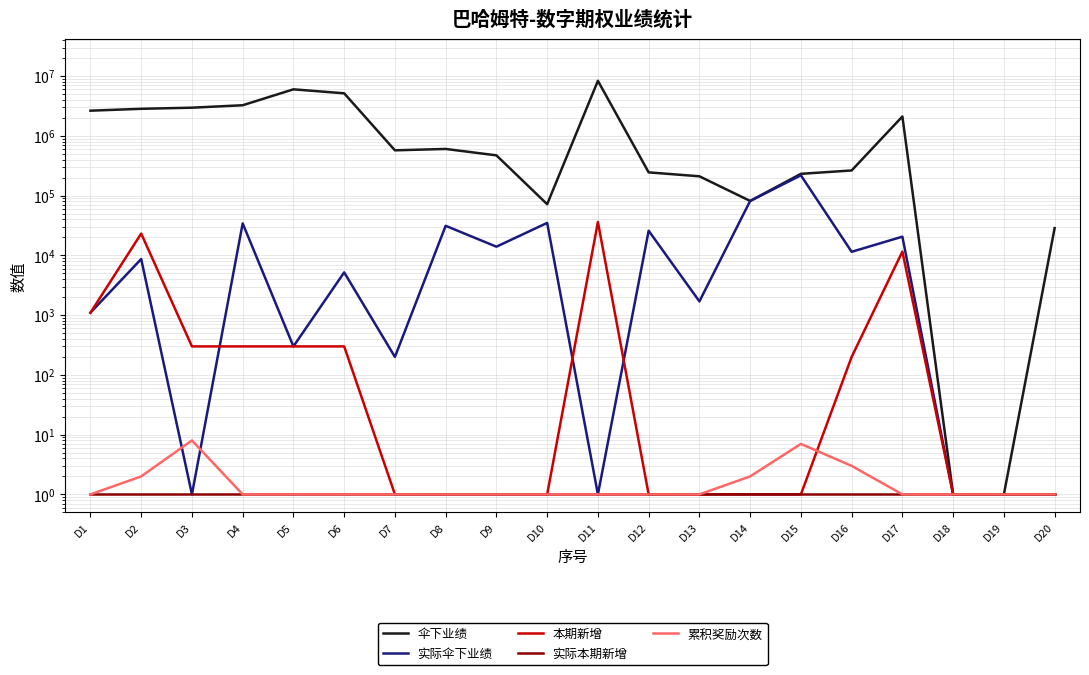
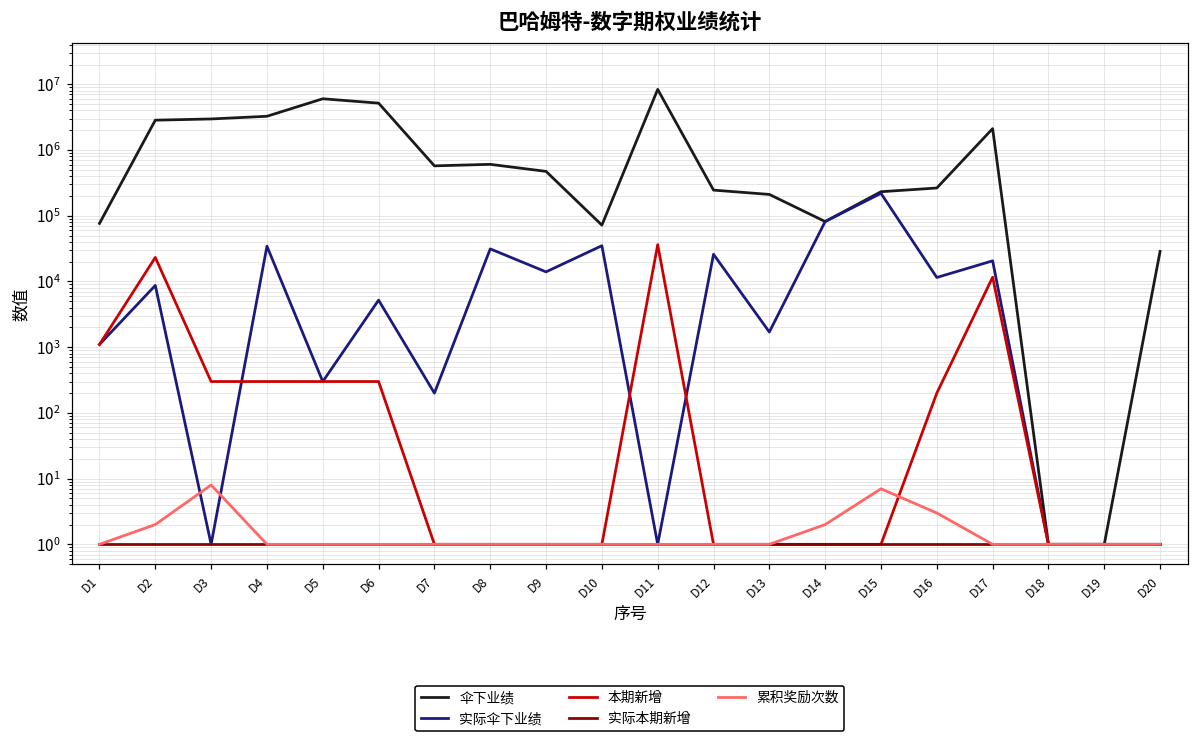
伞下业绩, D1: 3000000 -> 80000
